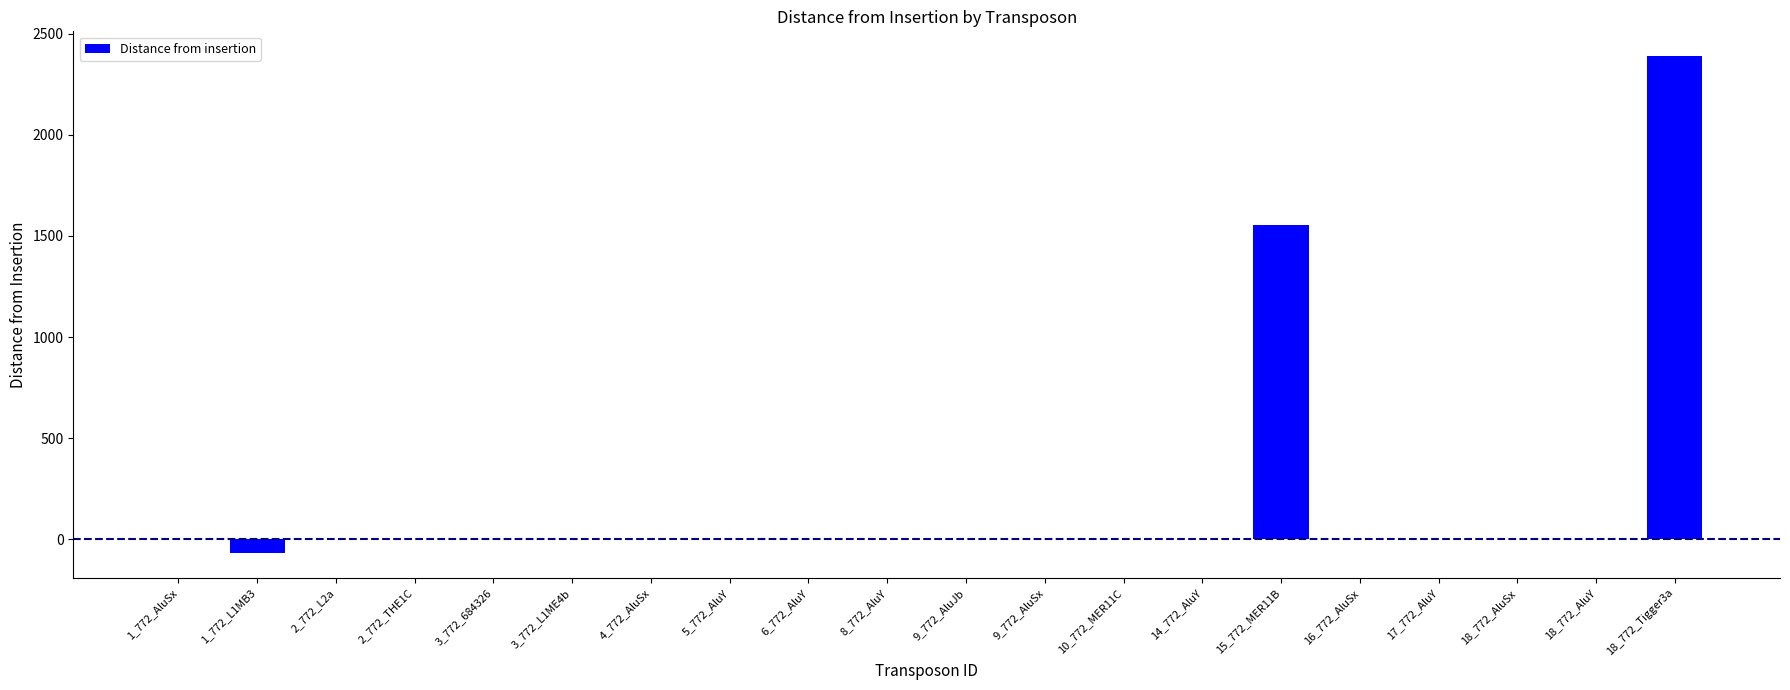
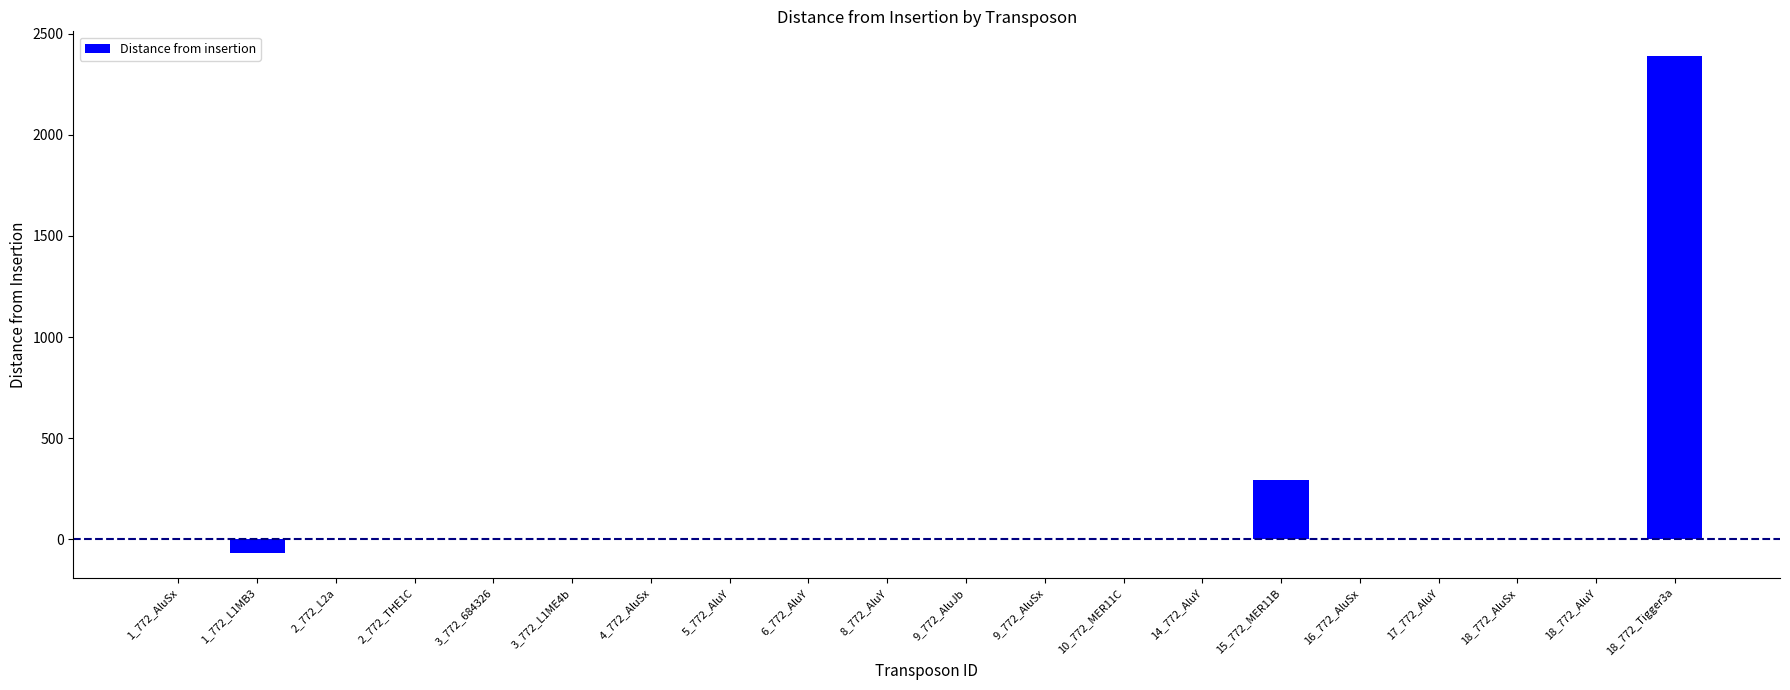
15_772_MER11B: 1550 -> 300
